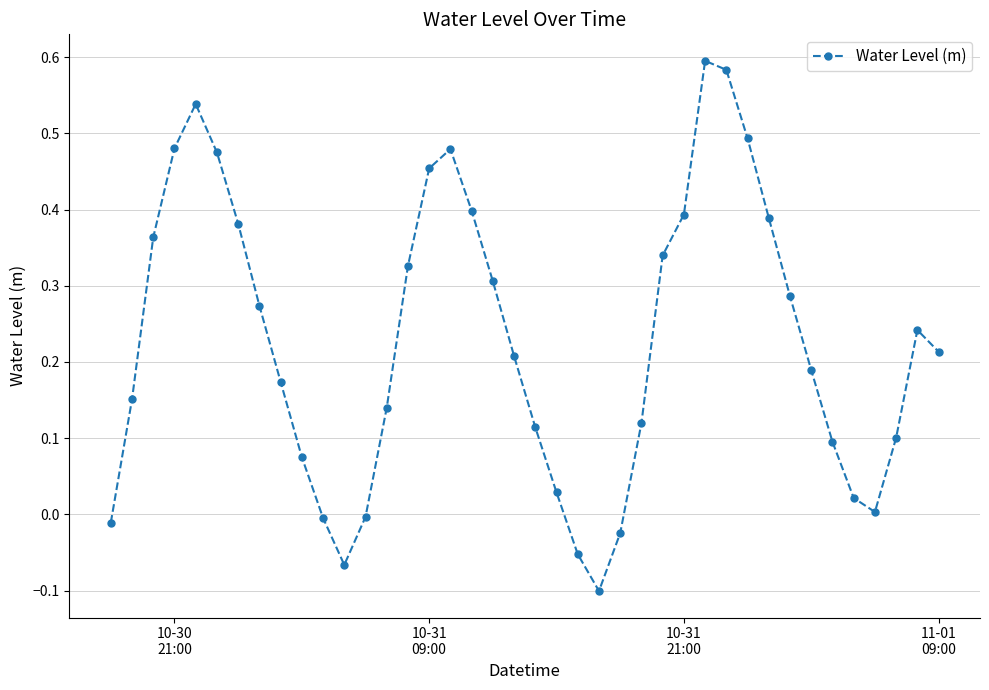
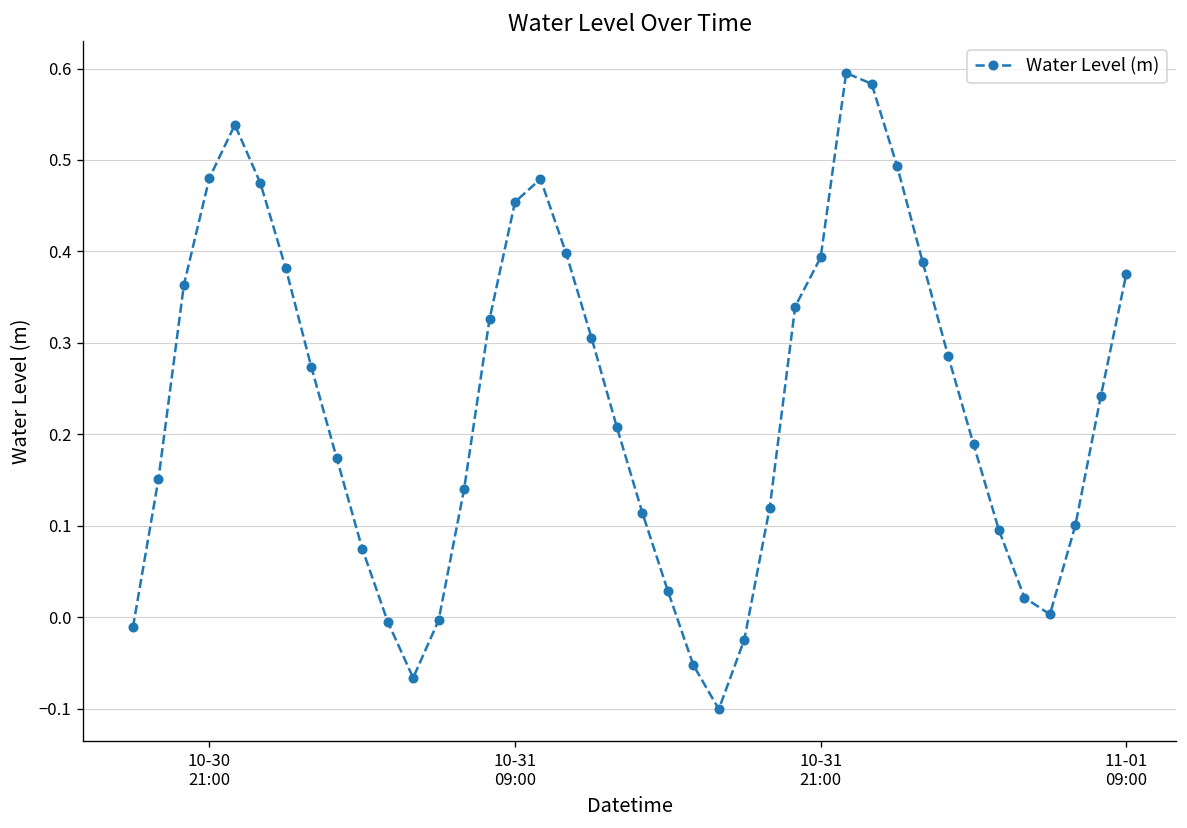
11-01 09:00: 0.21 -> 0.38
